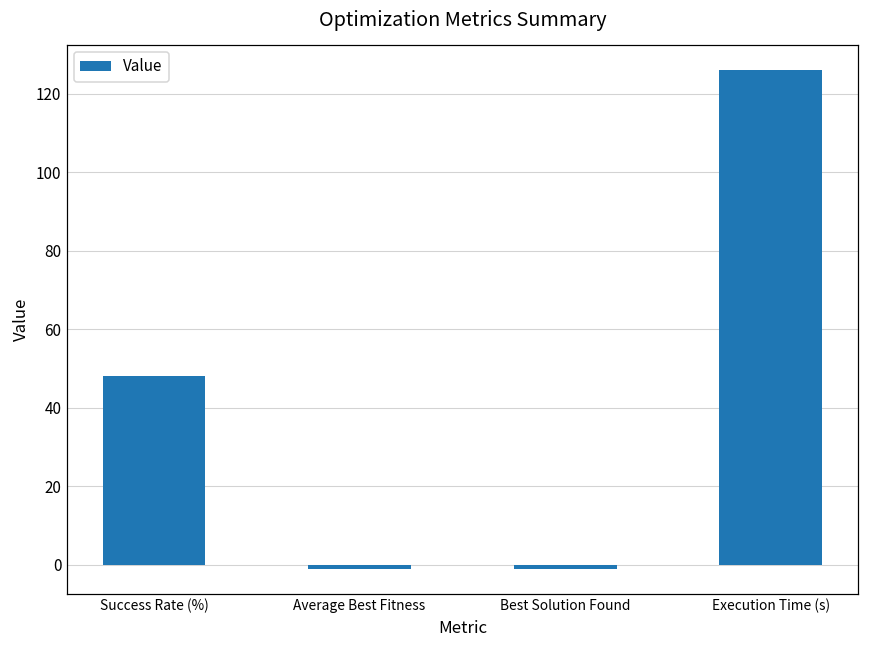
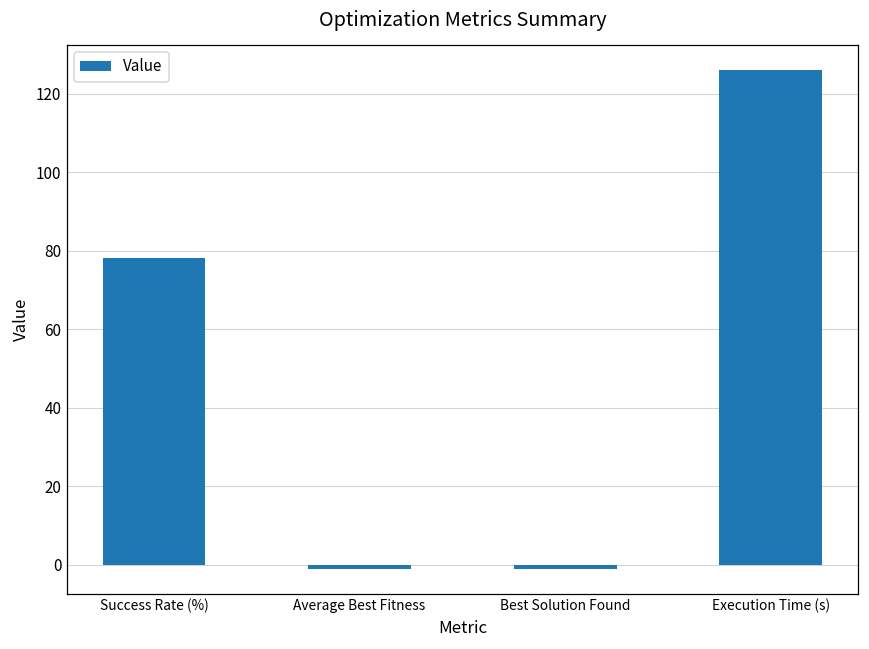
Success Rate (%): 48 -> 78
